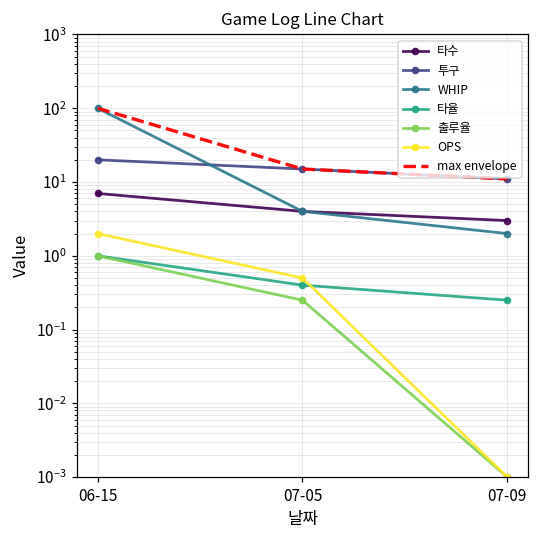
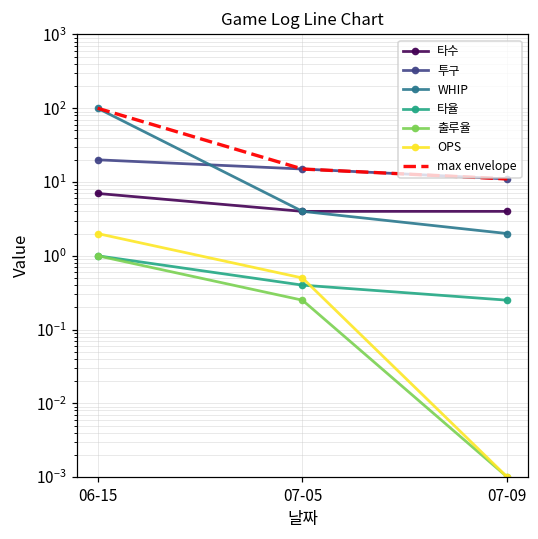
타수, 07-09: 3 -> 4
